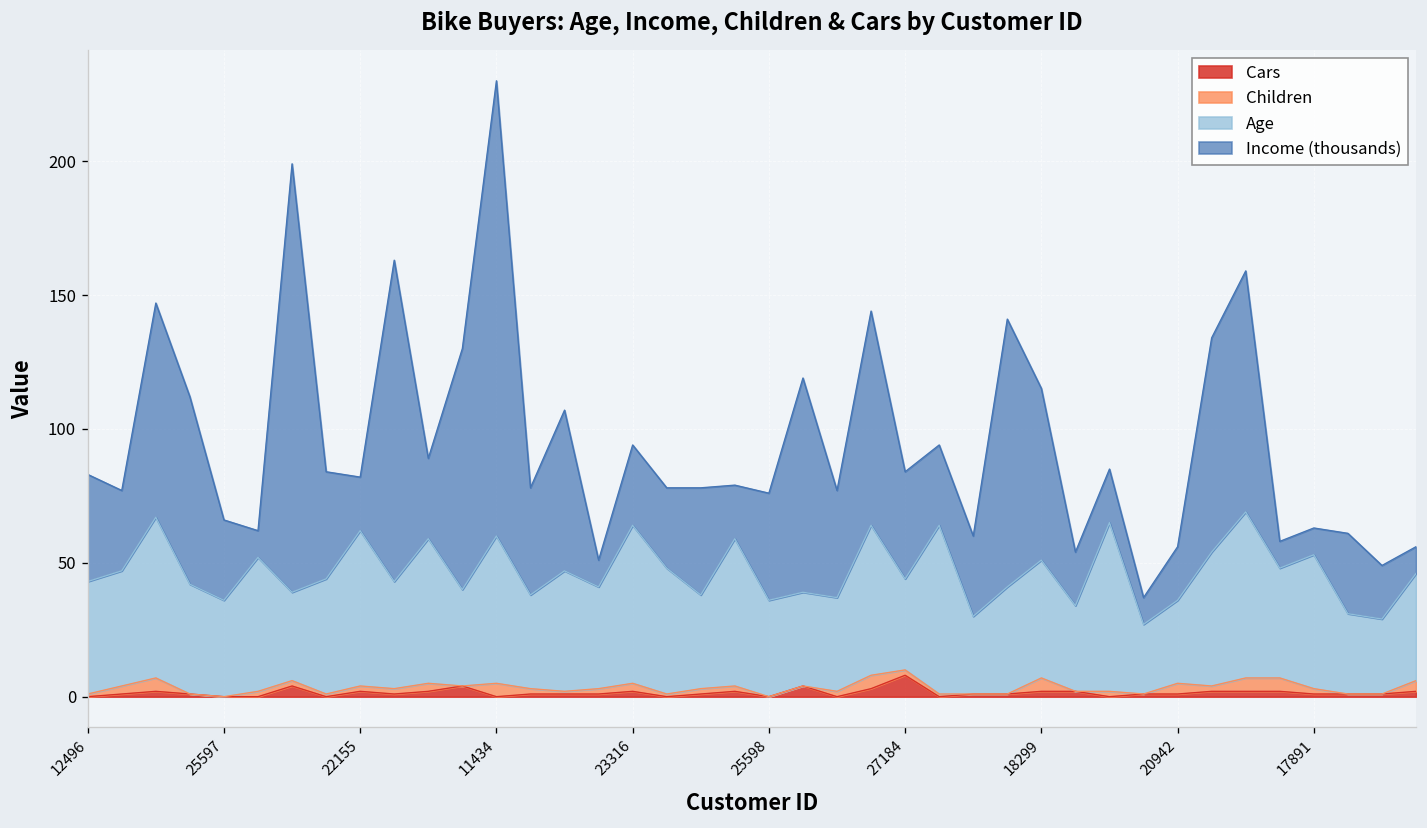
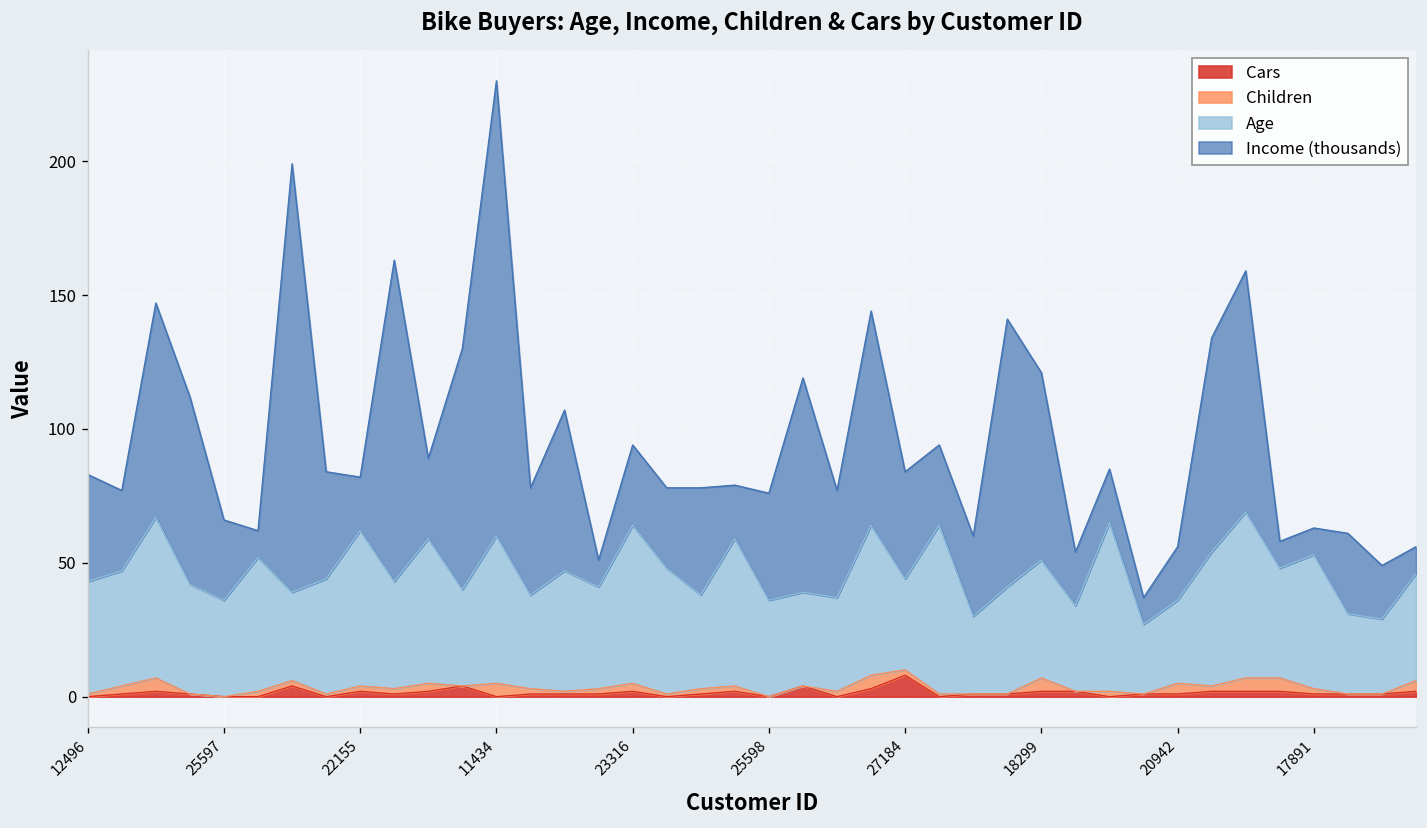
Income (thousands), 18299: 64 -> 70
